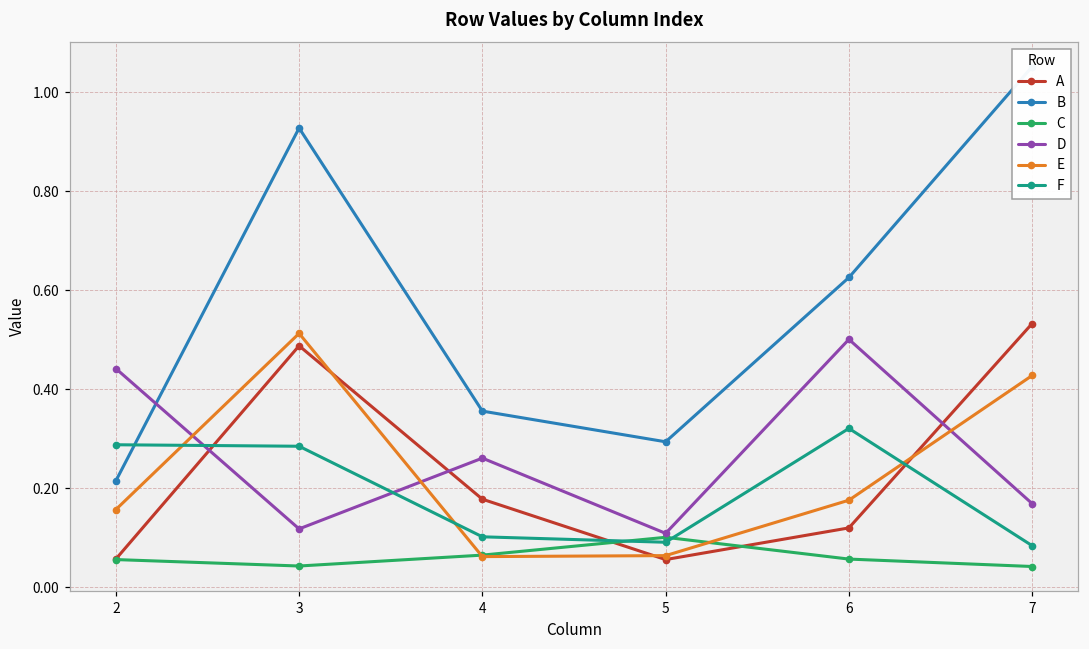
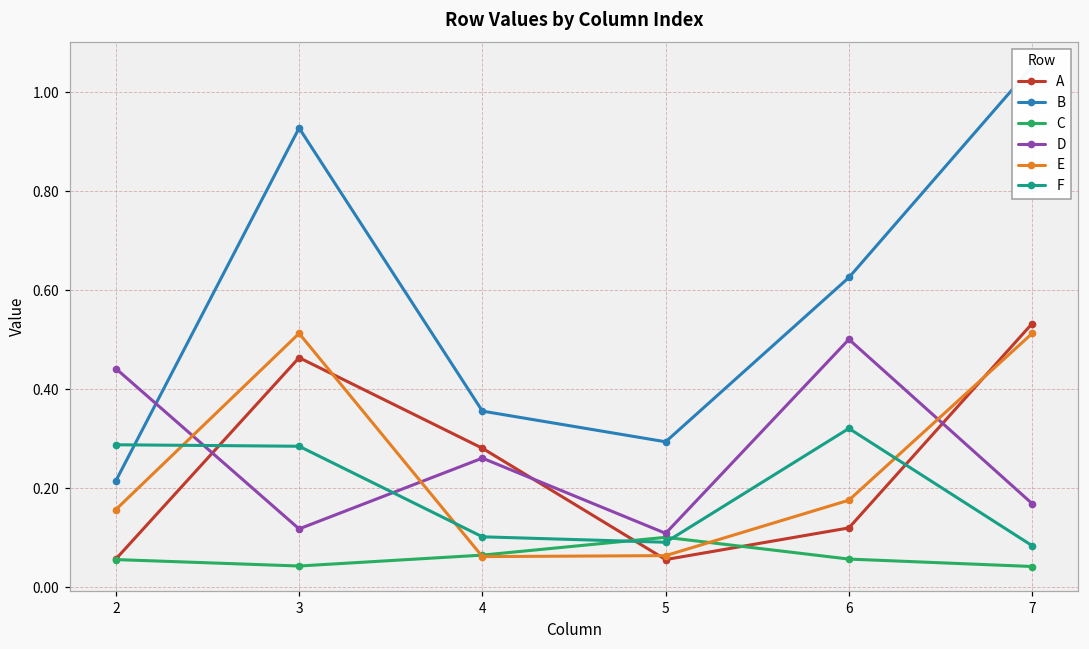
A, 3: 0.49 -> 0.46
A, 4: 0.18 -> 0.28
E, 7: 0.43 -> 0.51
